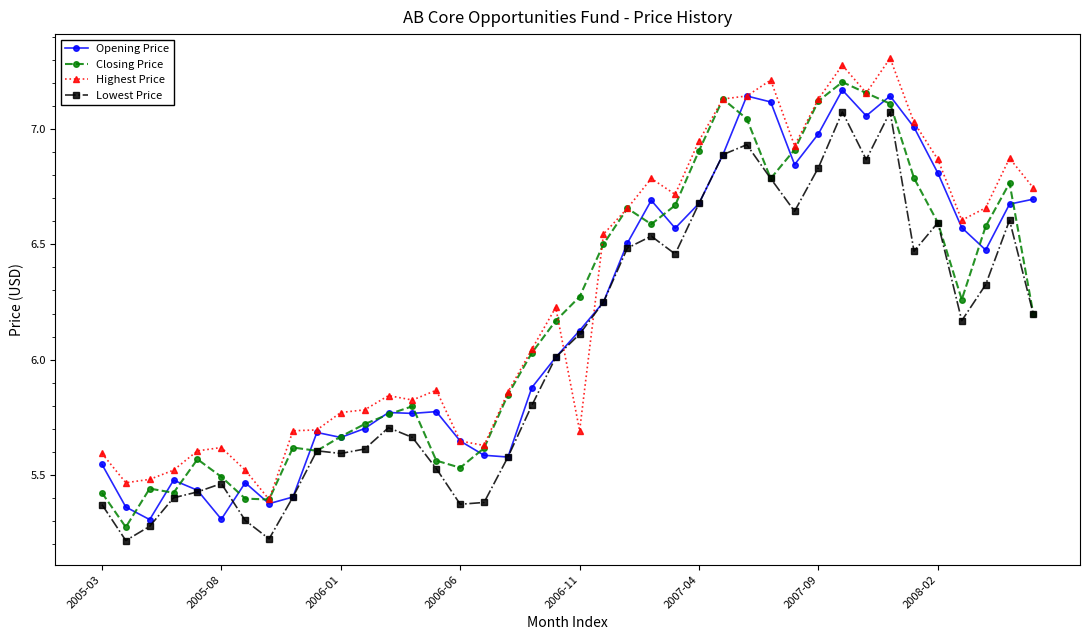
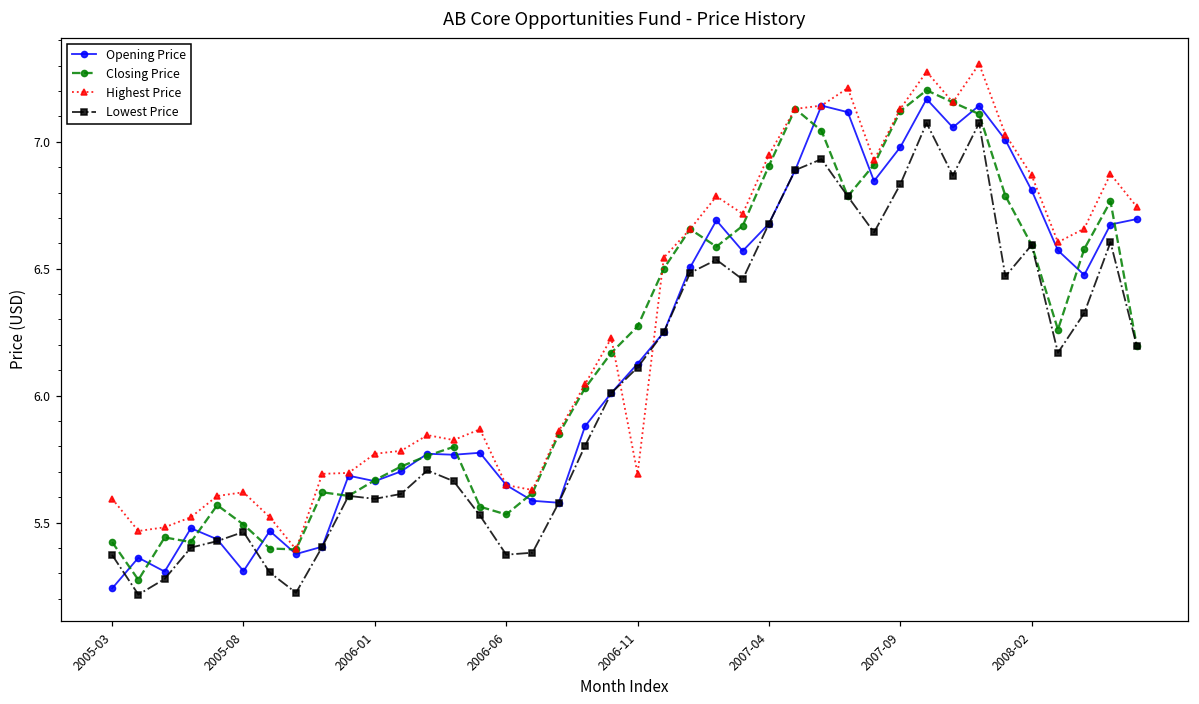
Opening Price, 2005-03: 5.55 -> 5.24
